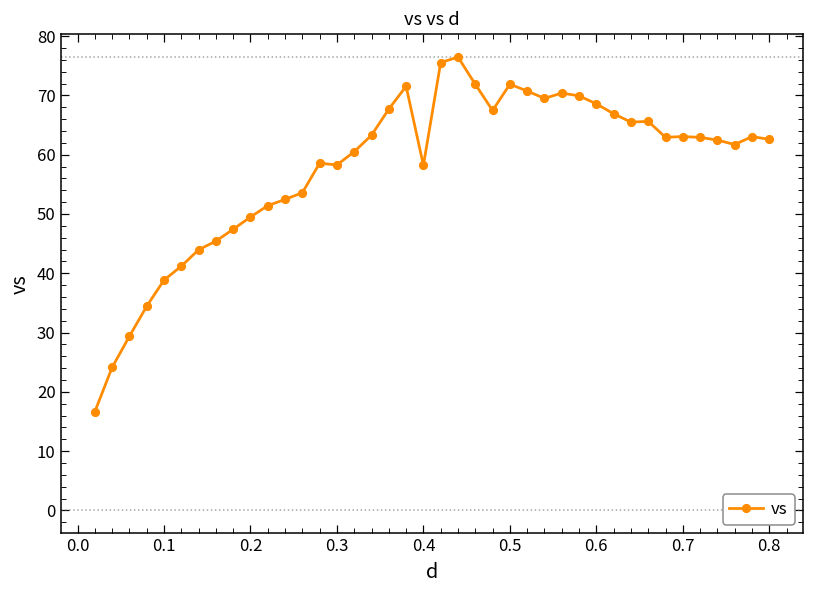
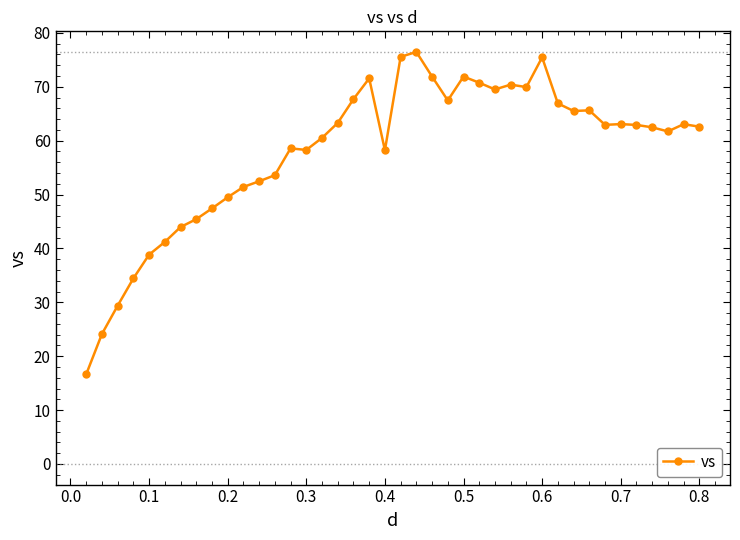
0.6: 69 -> 75
